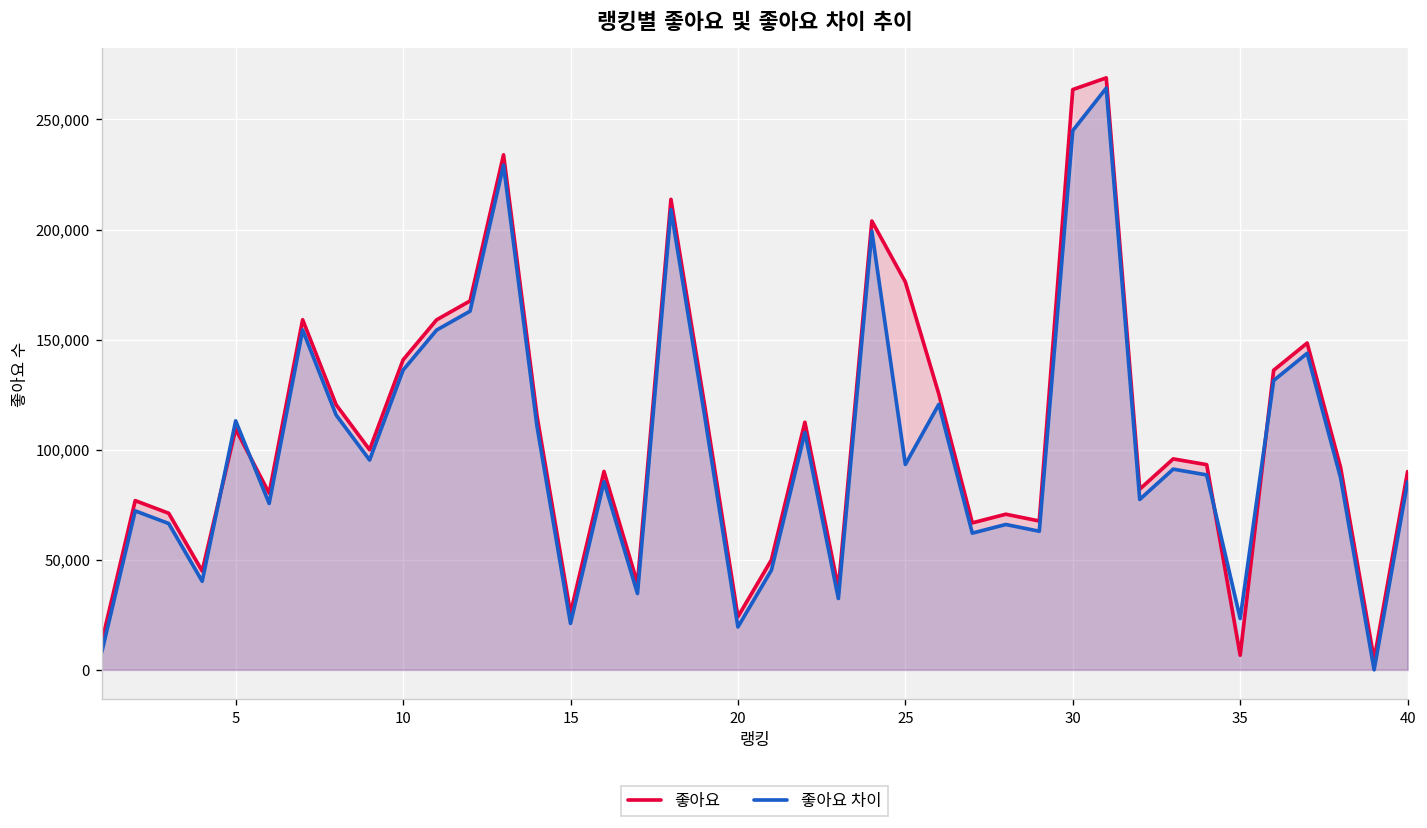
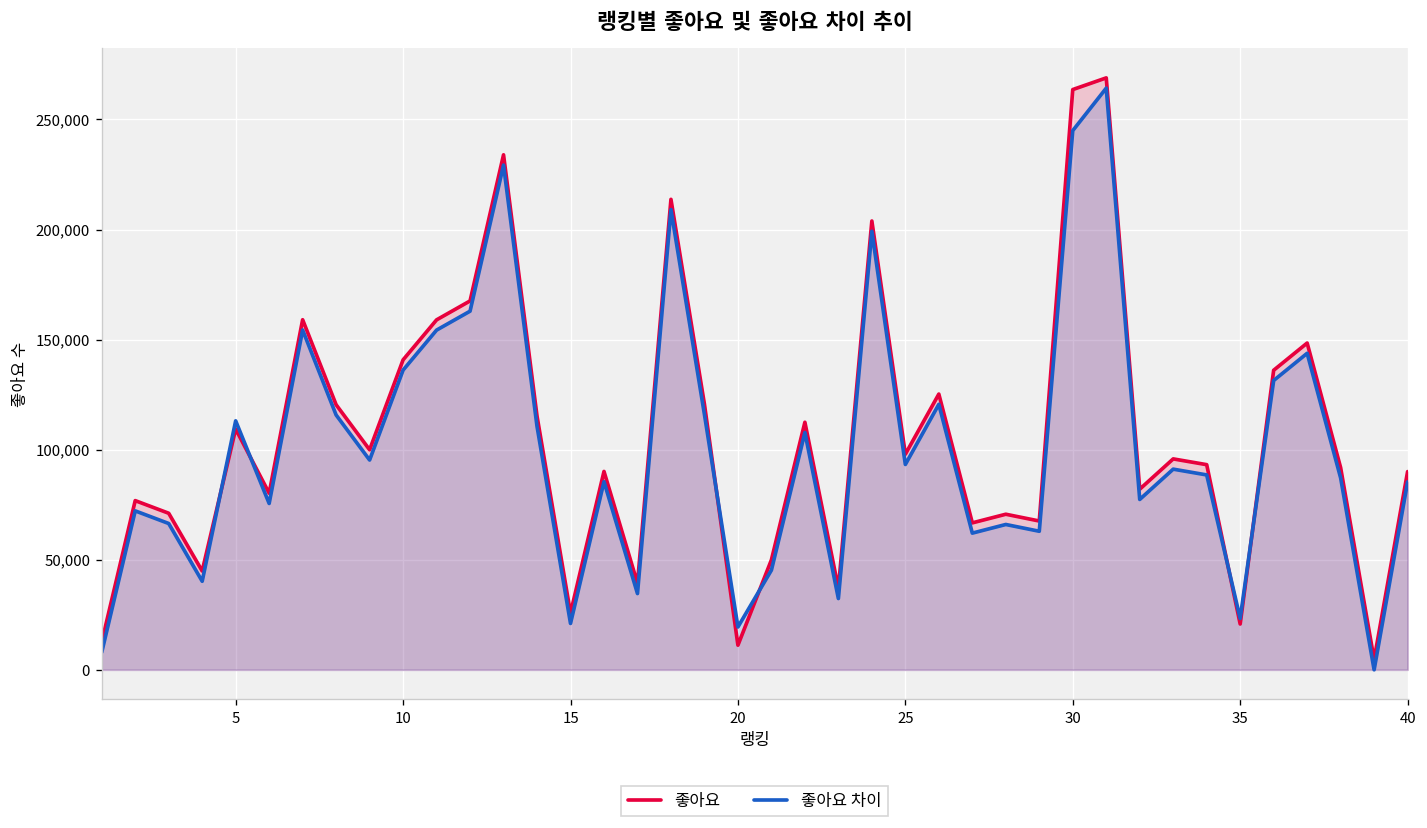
좋아요, 20: 24,000 -> 11,000
좋아요, 25: 176,000 -> 98,000
좋아요, 35: 7,000 -> 21,000
